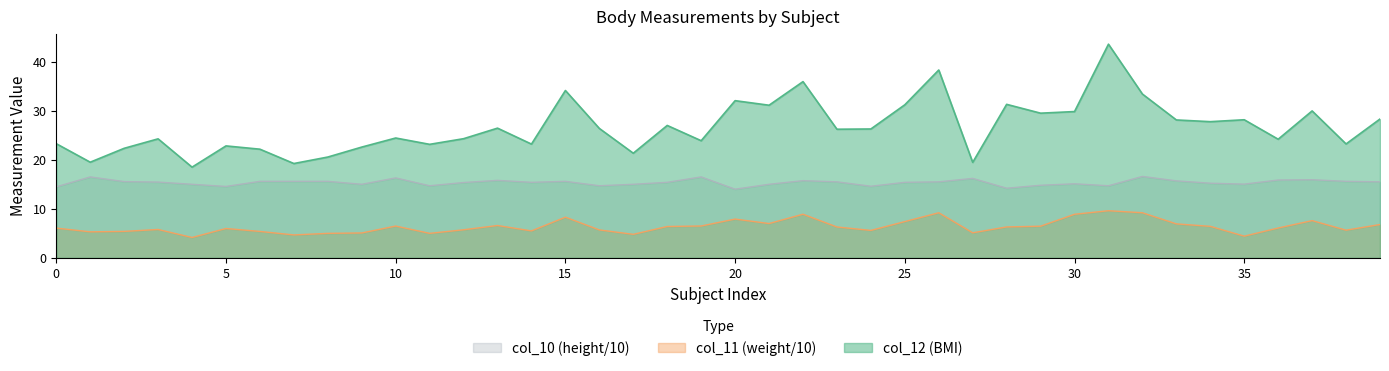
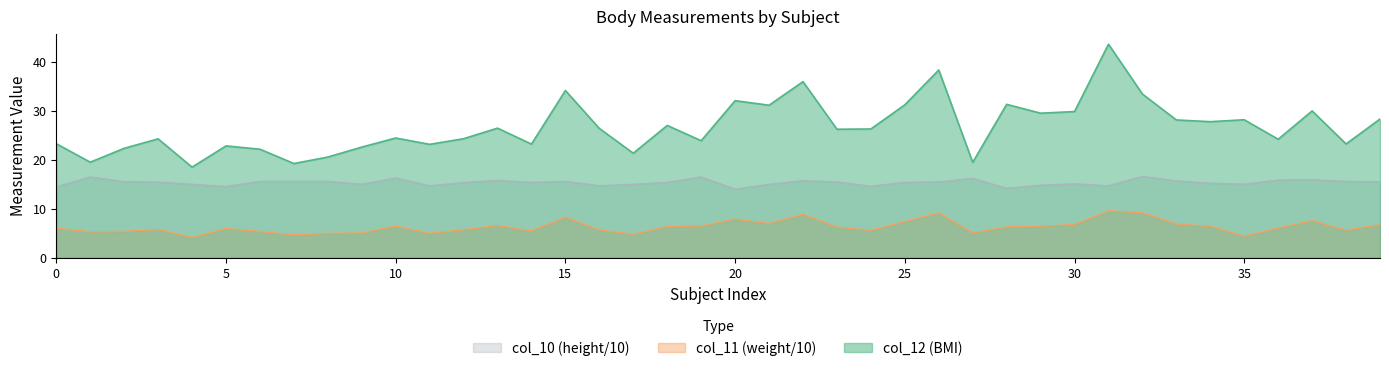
col_11 (weight/10), 30: 9 -> 7
